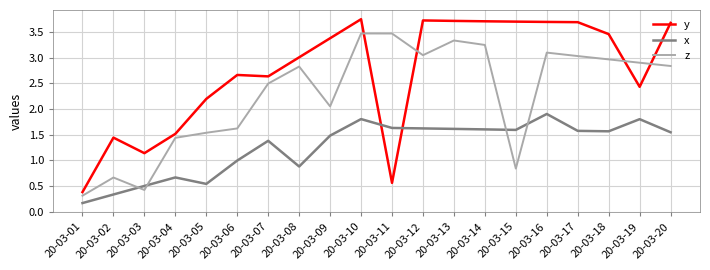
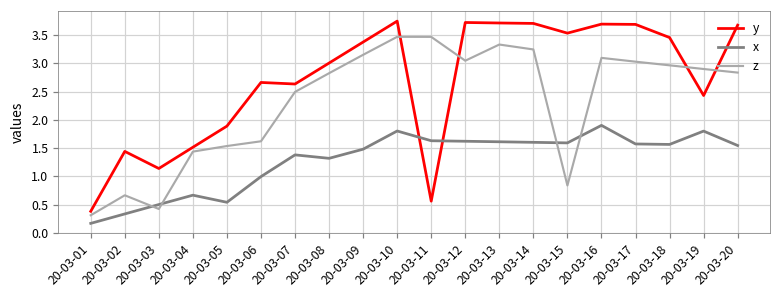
y, 20-03-05: 2.2 -> 1.9
x, 20-03-08: 0.9 -> 1.3
z, 20-03-09: 2.1 -> 3.1
y, 20-03-15: 3.7 -> 3.5
